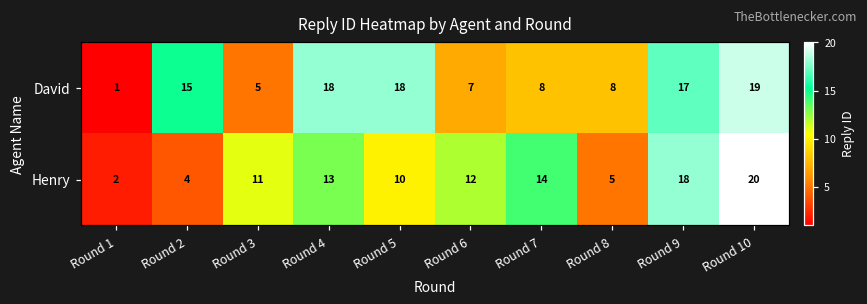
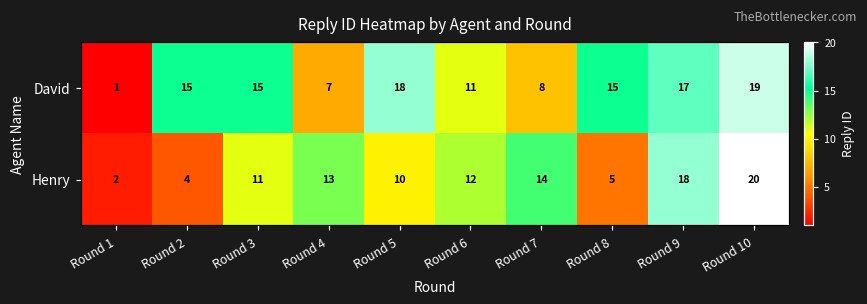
David, Round 3: 5 -> 15
David, Round 4: 18 -> 7
David, Round 6: 7 -> 11
David, Round 8: 8 -> 15
